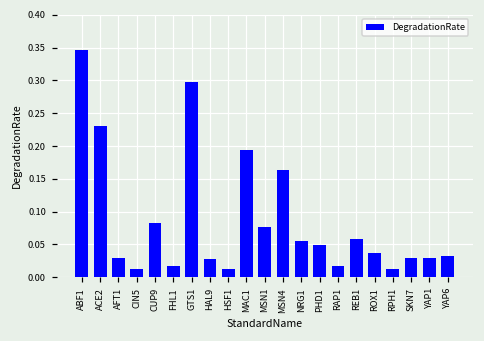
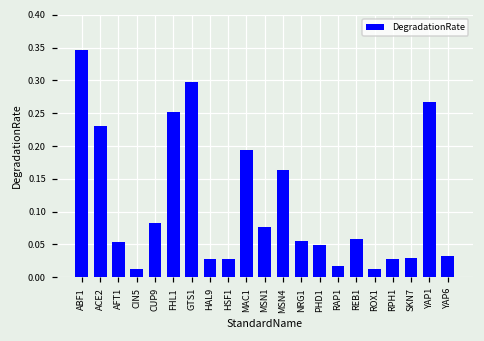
AFT1: 0.03 -> 0.05
FHL1: 0.02 -> 0.25
HSF1: 0.01 -> 0.03
ROX1: 0.04 -> 0.01
RPH1: 0.01 -> 0.03
YAP1: 0.03 -> 0.27
